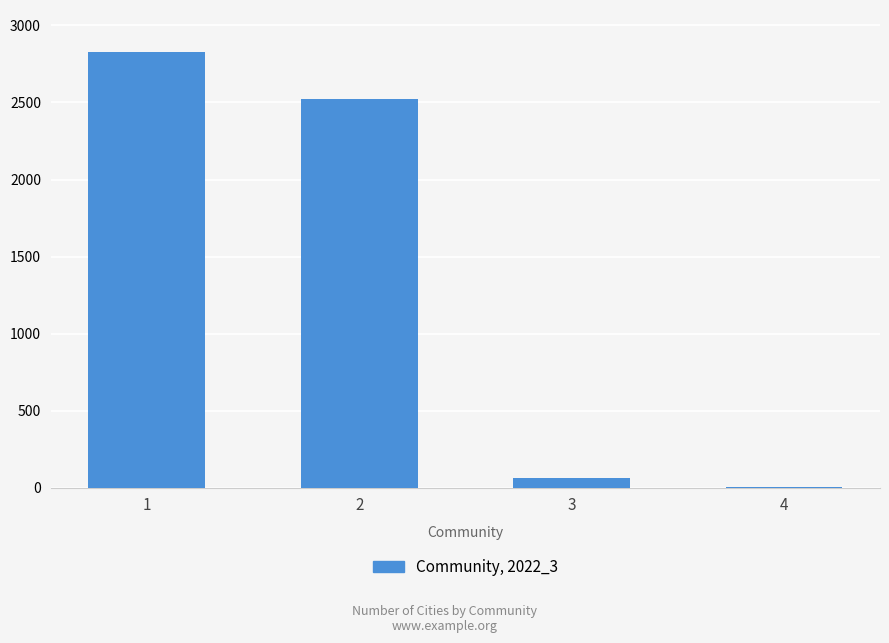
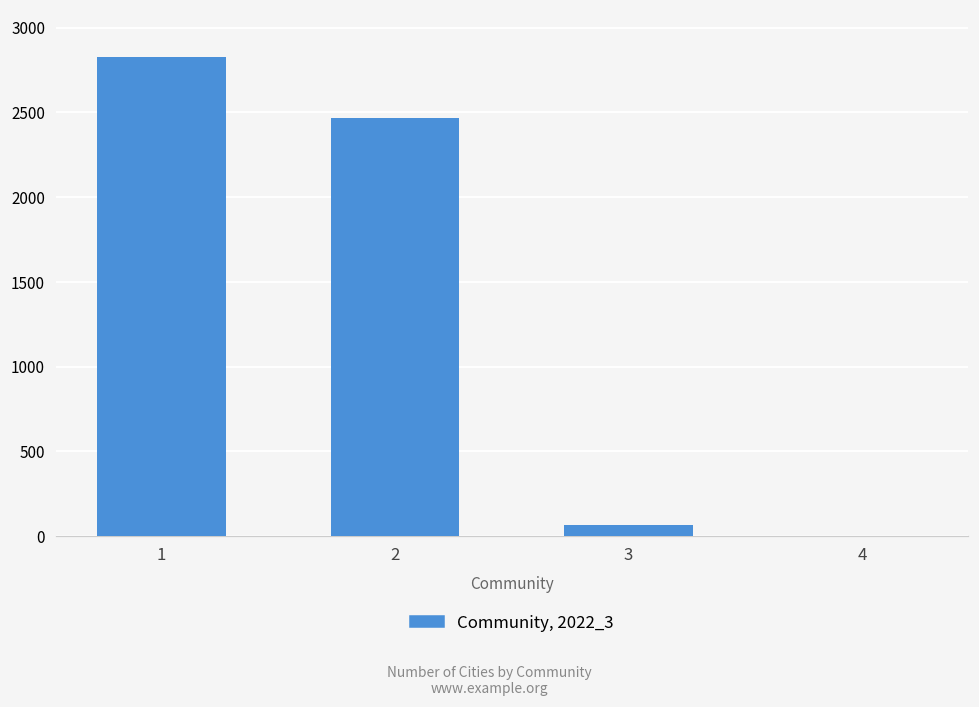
2: 2520 -> 2470
